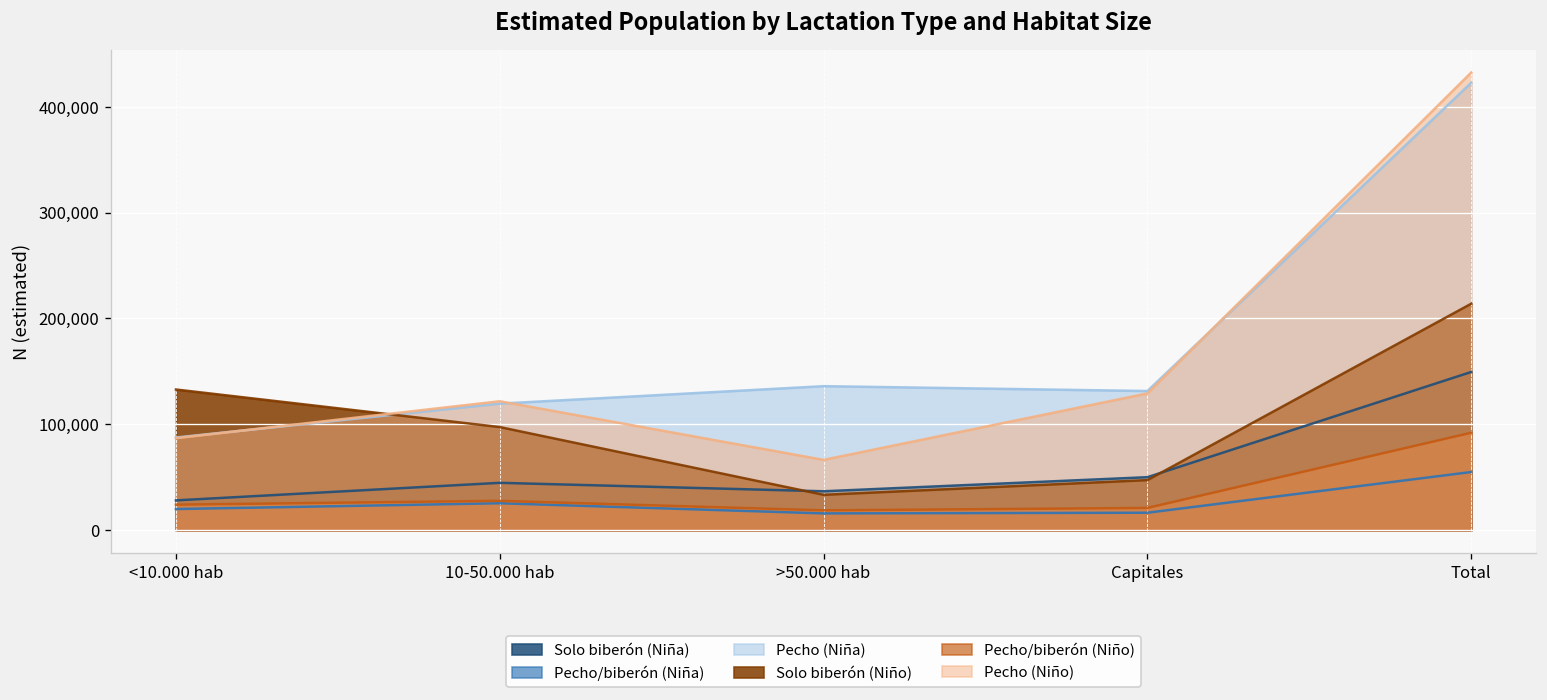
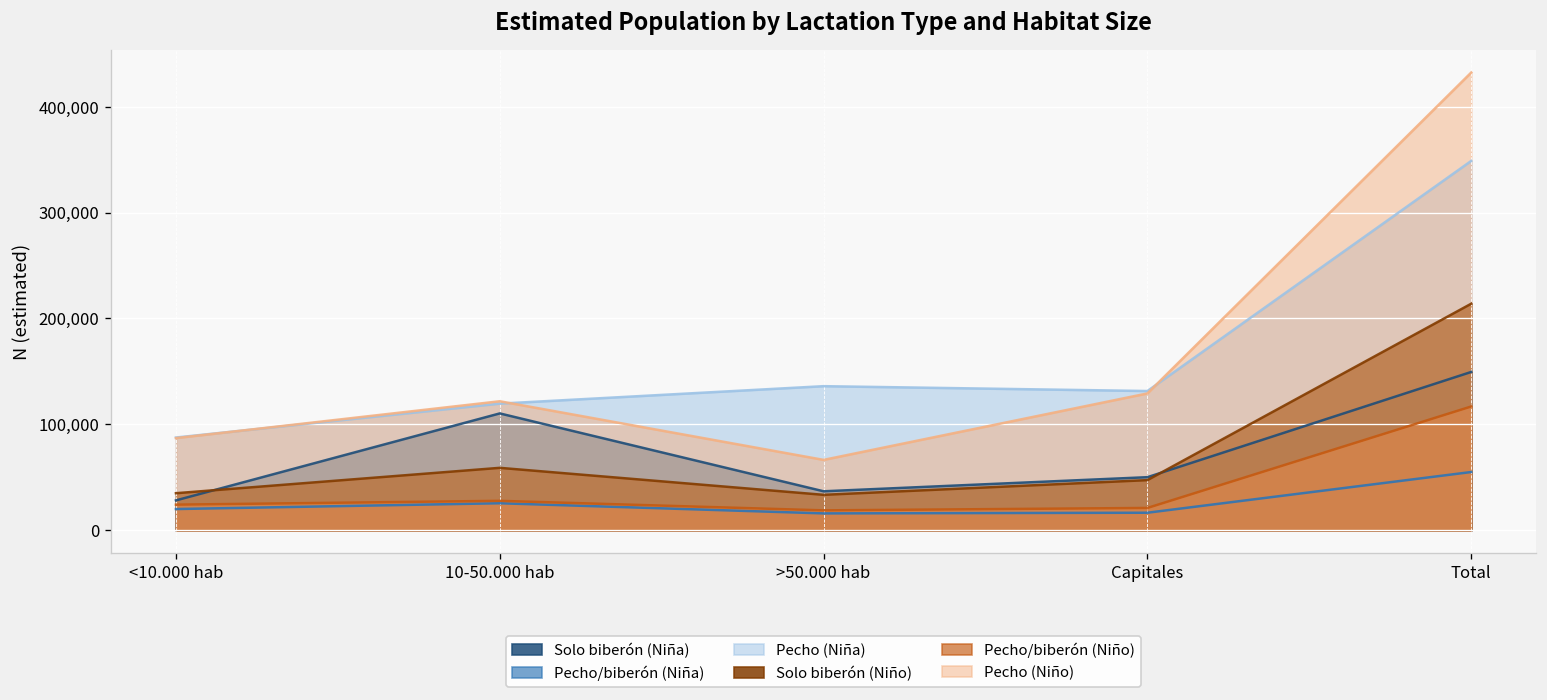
Solo biberón (Niño), <10.000 hab: 130,000 -> 40,000
Solo biberón (Niña), 10-50.000 hab: 40,000 -> 110,000
Solo biberón (Niño), 10-50.000 hab: 100,000 -> 60,000
Pecho (Niña), Total: 420,000 -> 350,000
Pecho/biberón (Niño), Total: 90,000 -> 120,000
